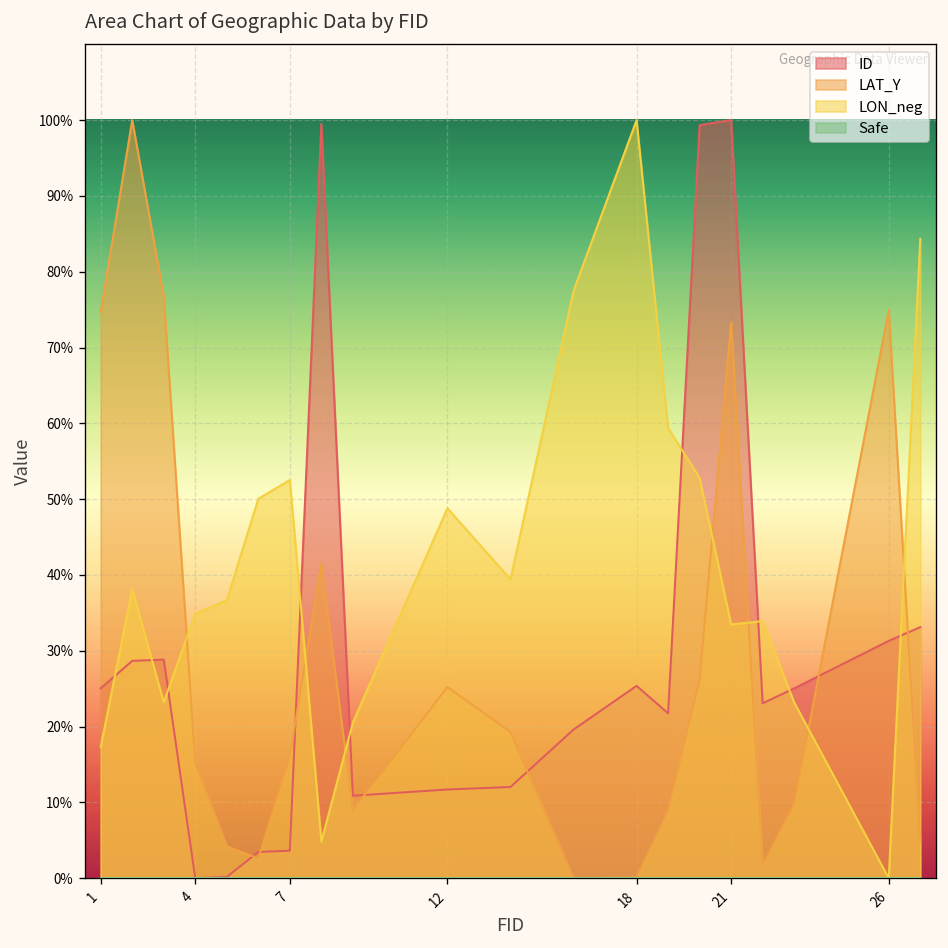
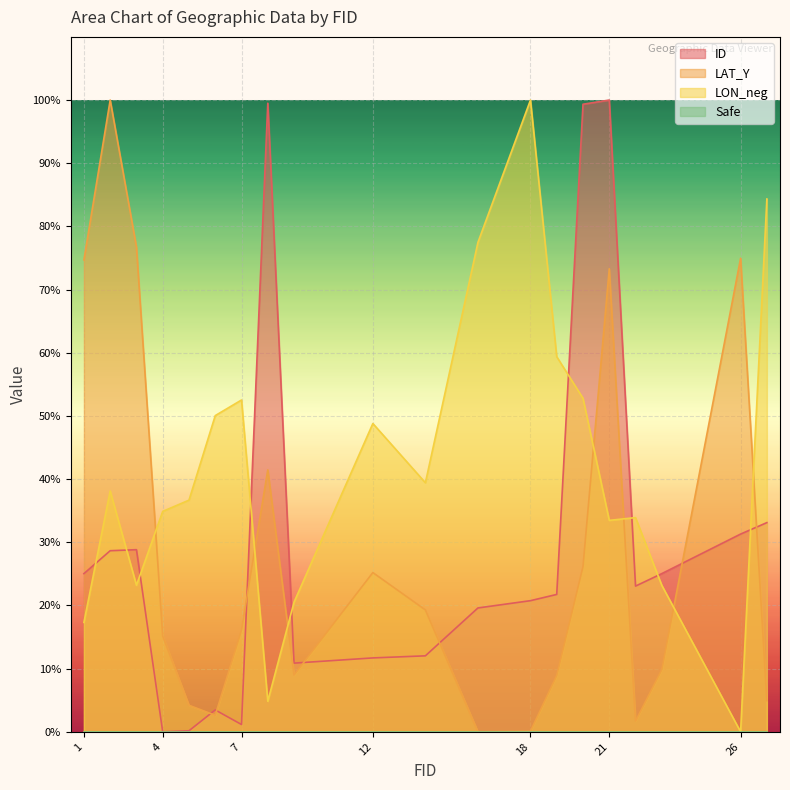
ID, 7: 4% -> 1%
ID, 18: 25% -> 21%
